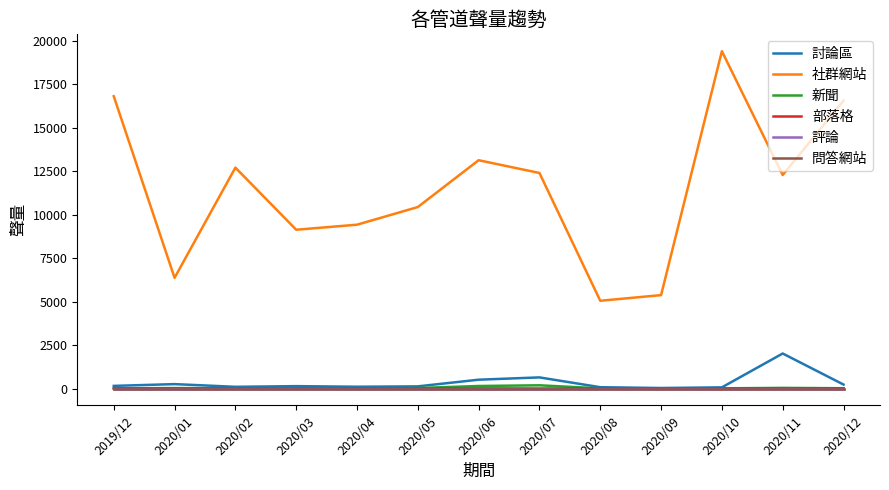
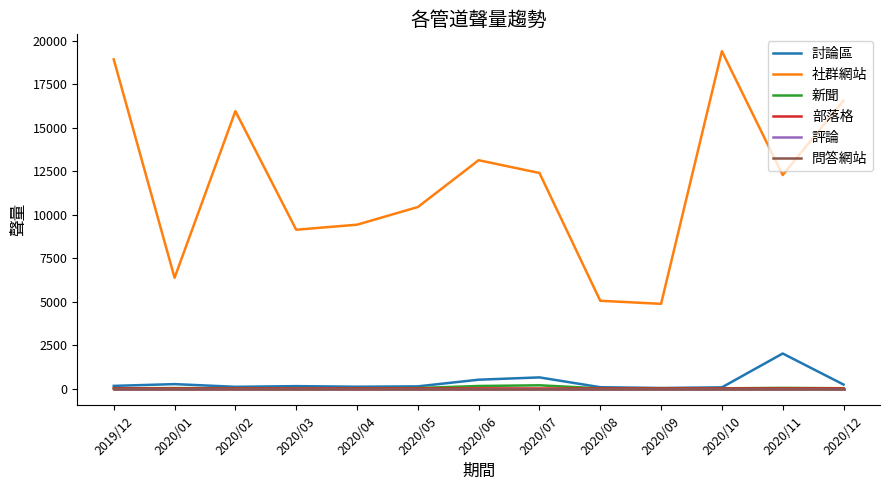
社群網站, 2019/12: 16800 -> 18900
社群網站, 2020/02: 12700 -> 15900
社群網站, 2020/09: 5400 -> 4900
